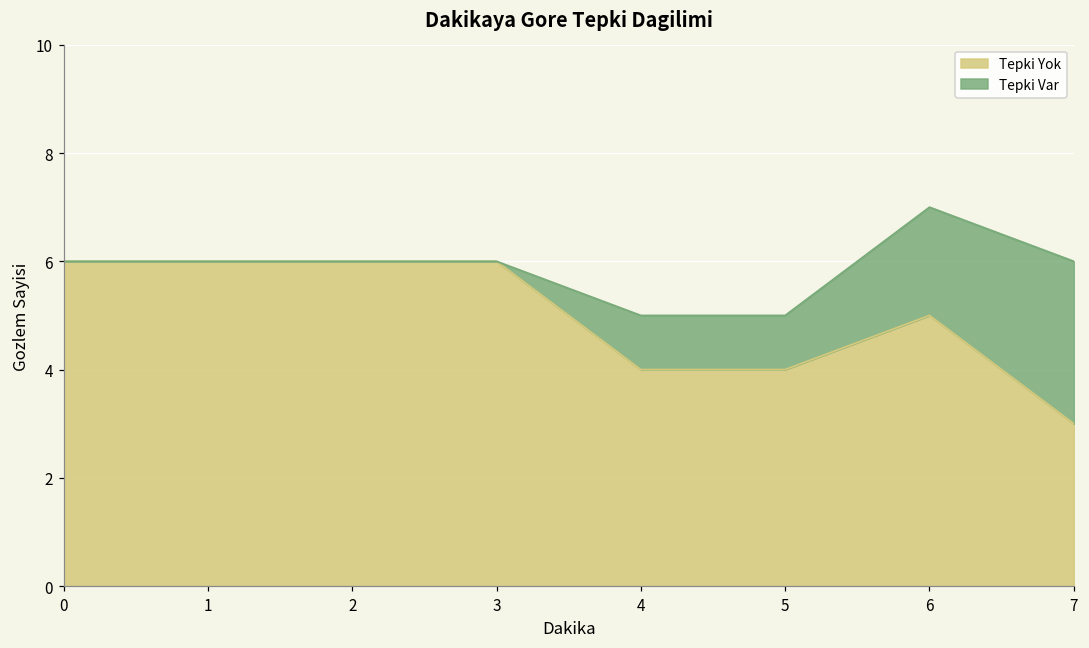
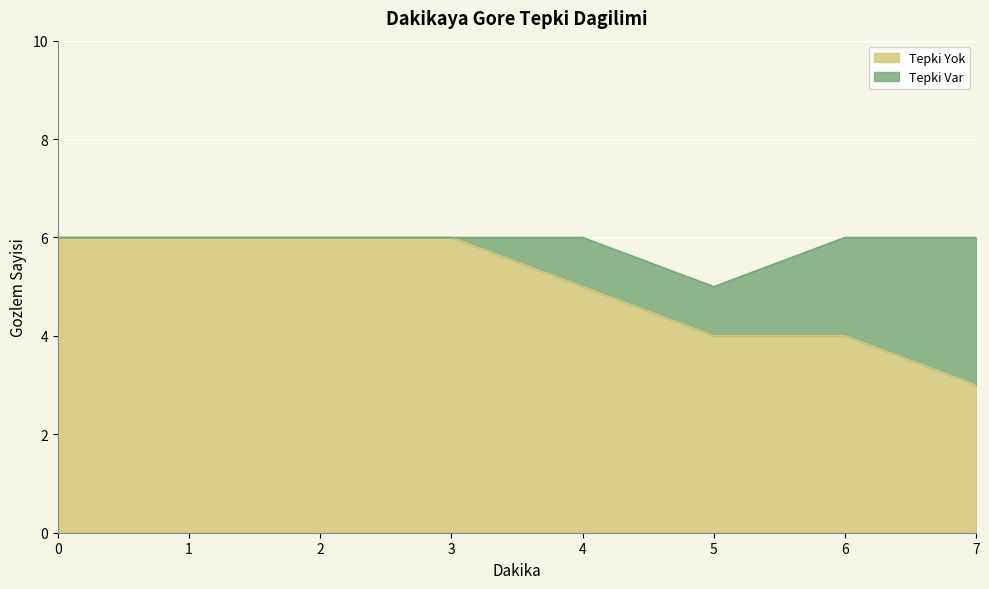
Tepki Yok, 4: 4 -> 5
Tepki Yok, 6: 5 -> 4
